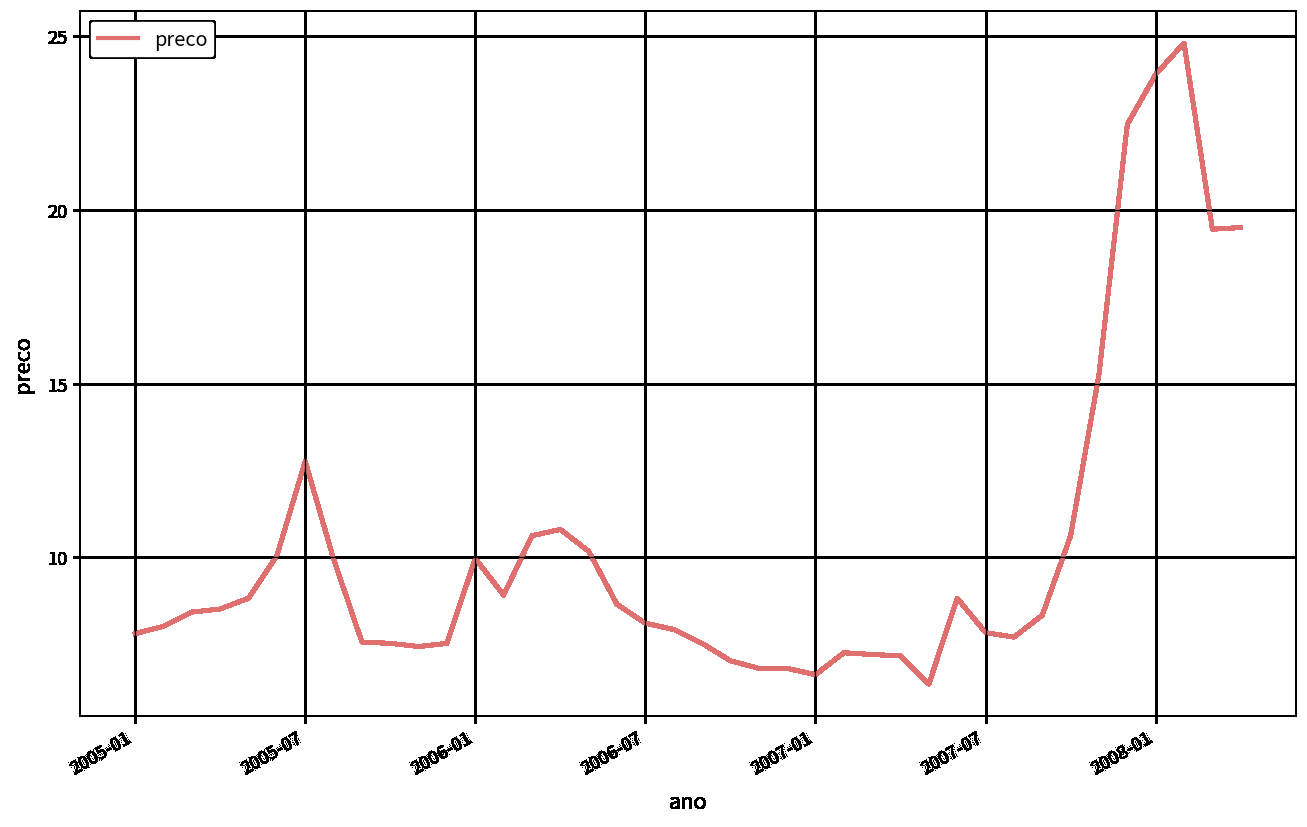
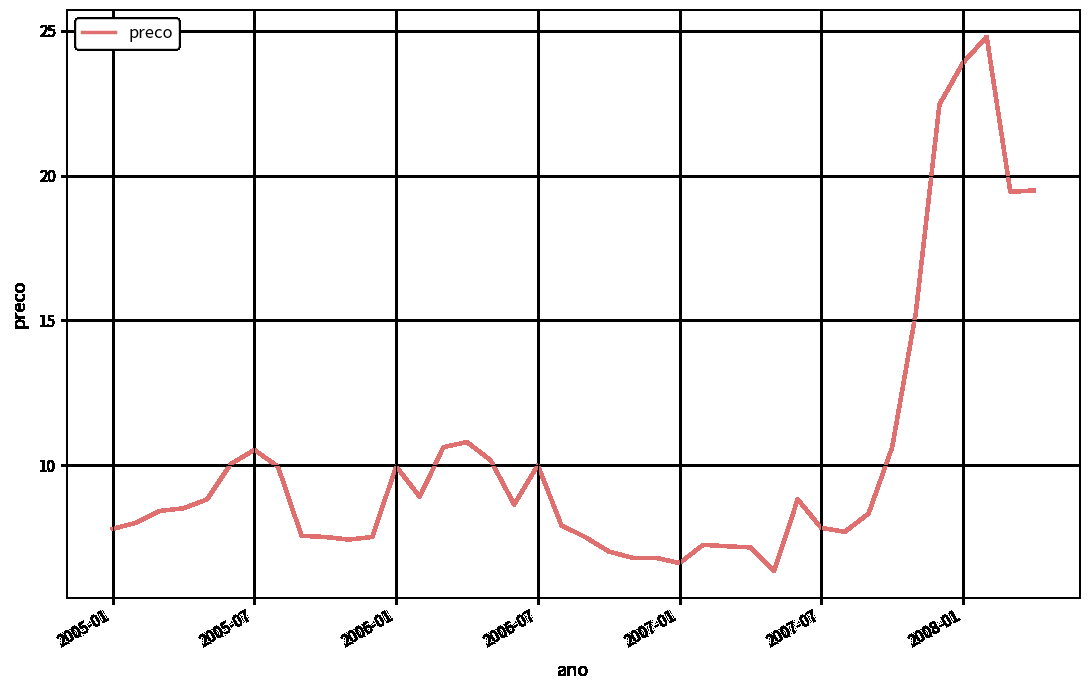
2005-07: 12.8 -> 10.5
2006-07: 8.1 -> 10.0
